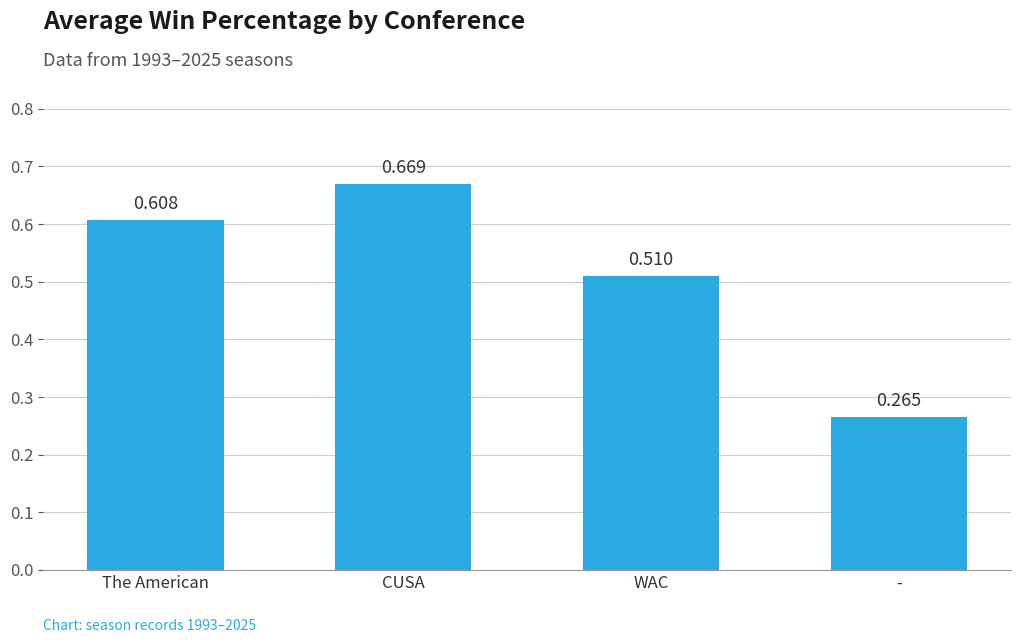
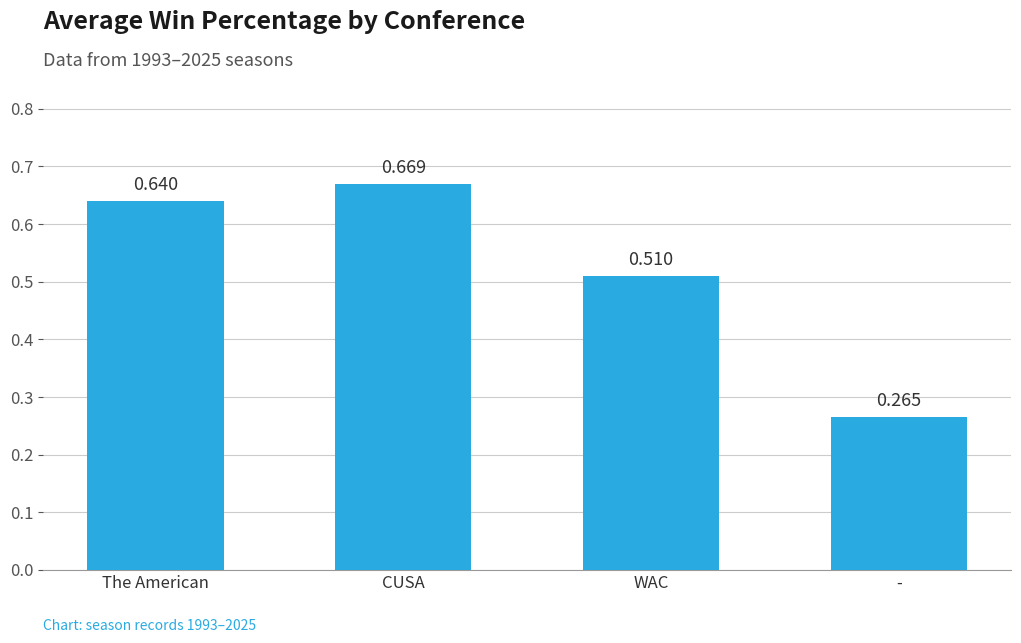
The American: 0.608 -> 0.640
